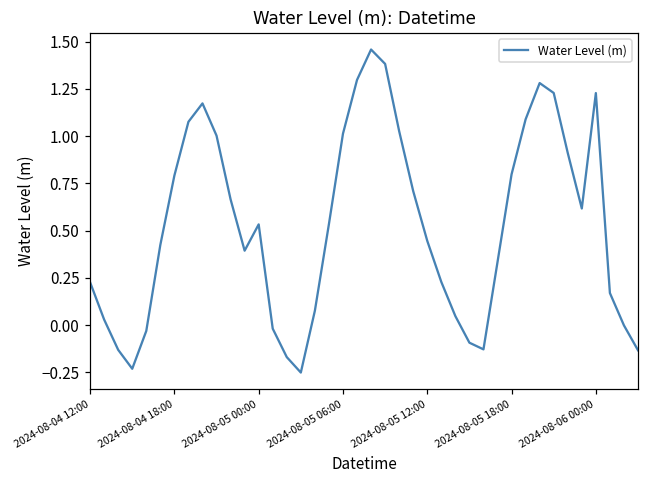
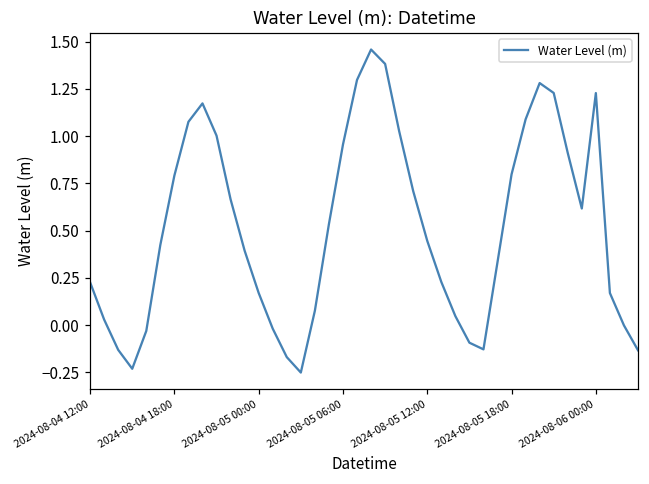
2024-08-05 00:00: 0.53 -> 0.17
2024-08-05 06:00: 1.01 -> 0.96
